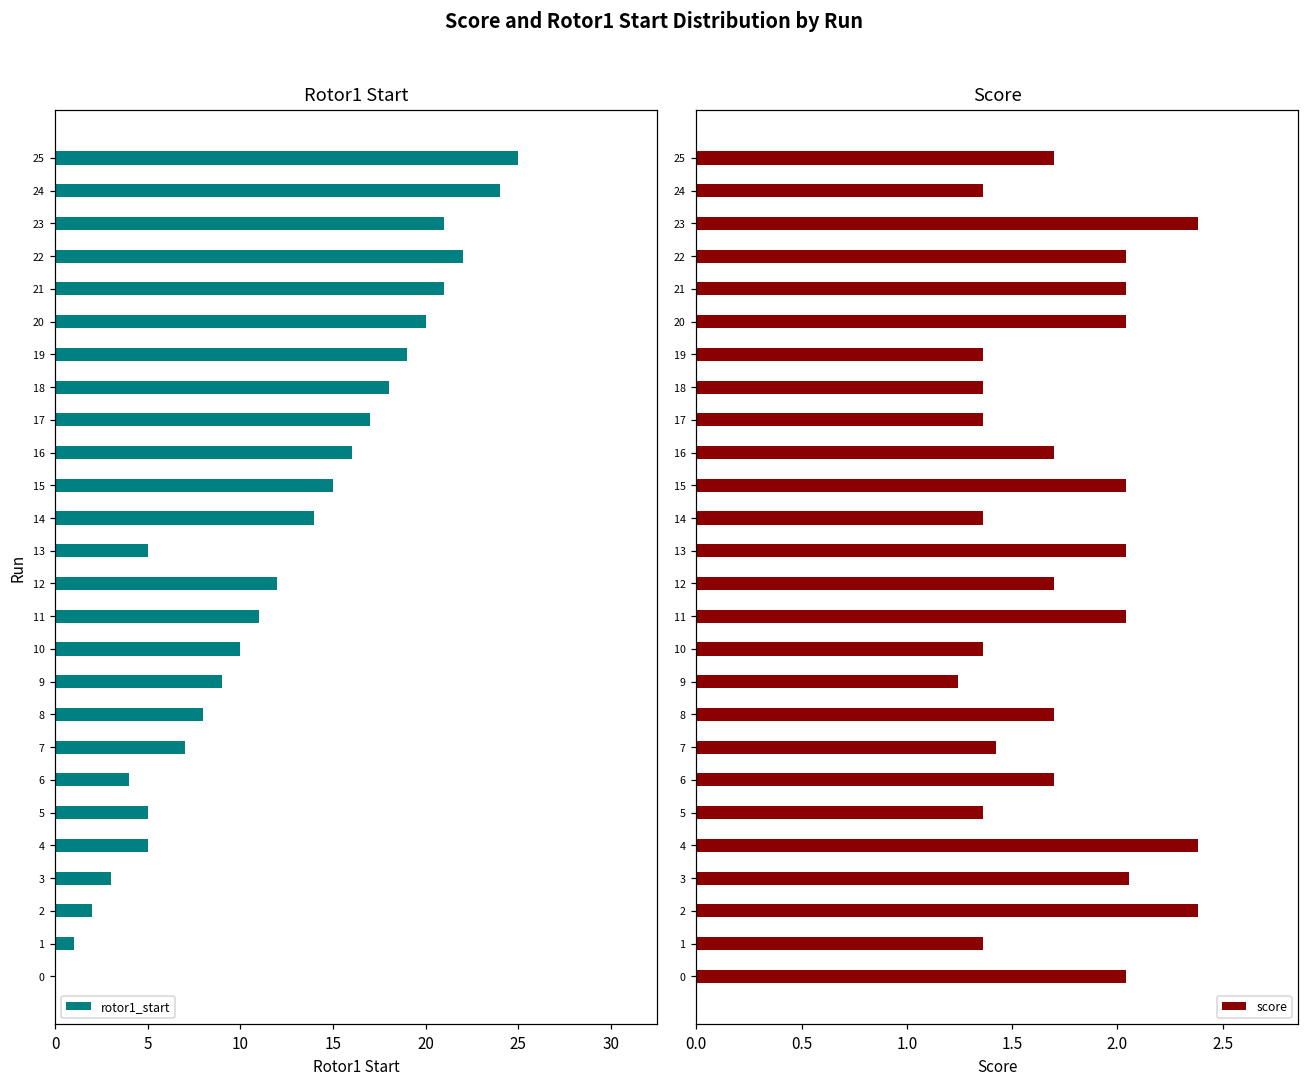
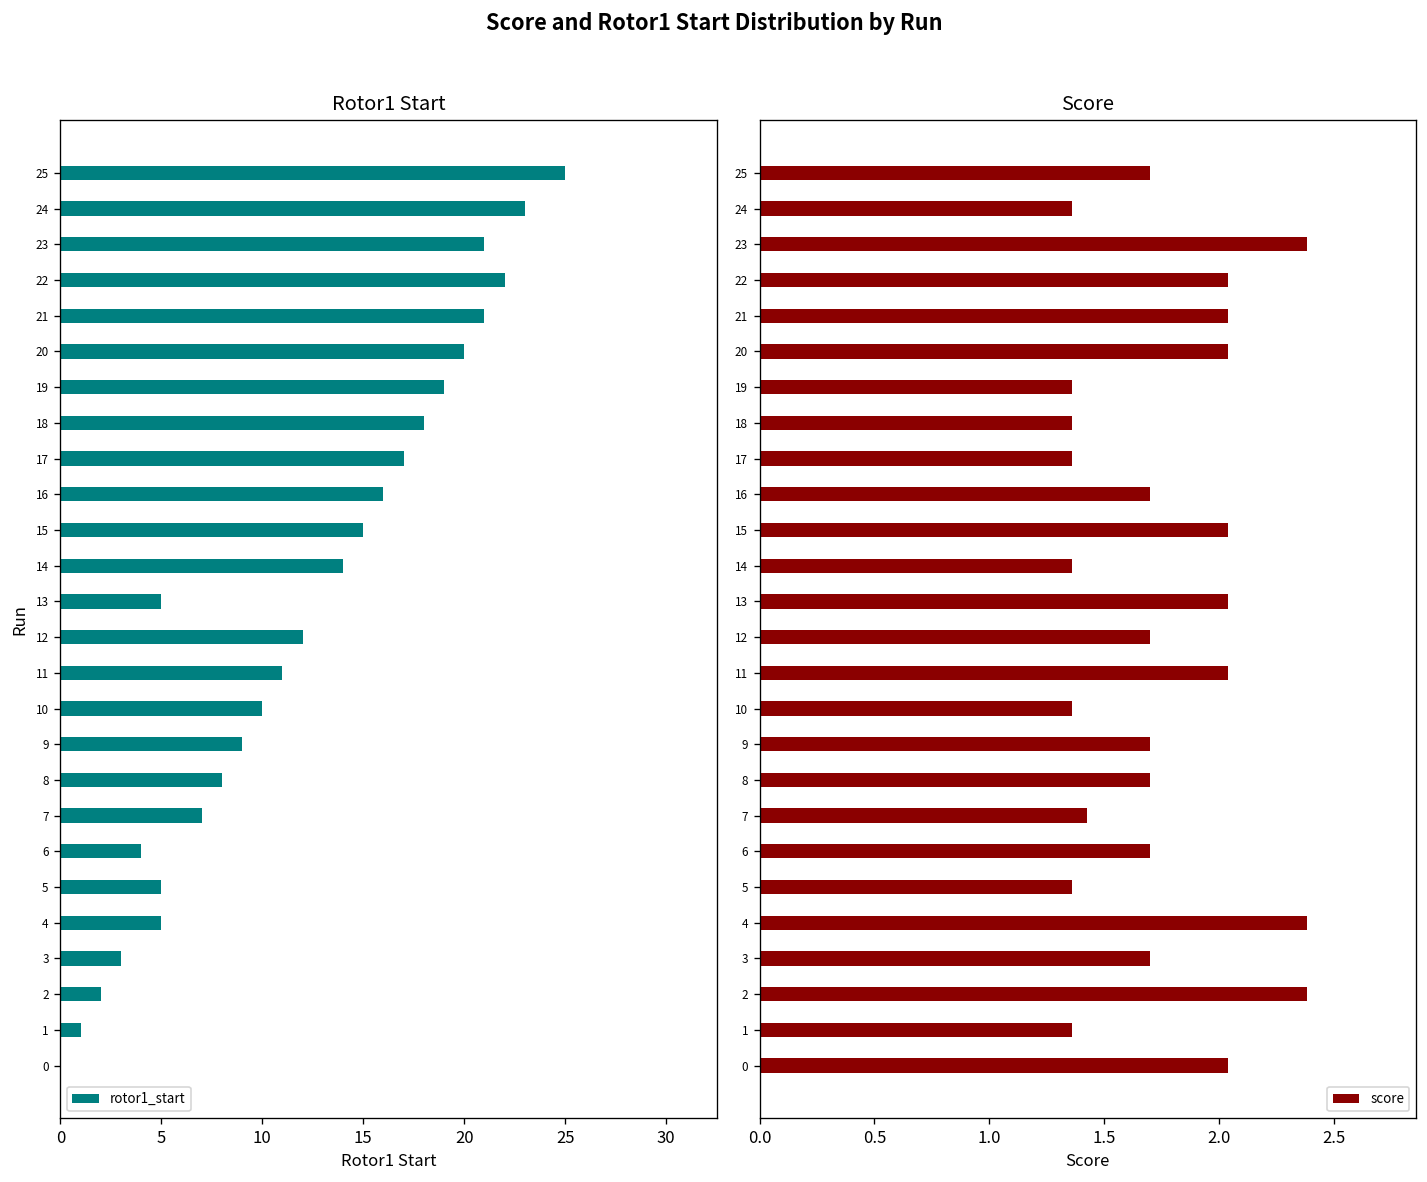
Rotor1 Start, 24: 24 -> 23
Score, 9: 1.24 -> 1.70
Score, 3: 2.06 -> 1.70
